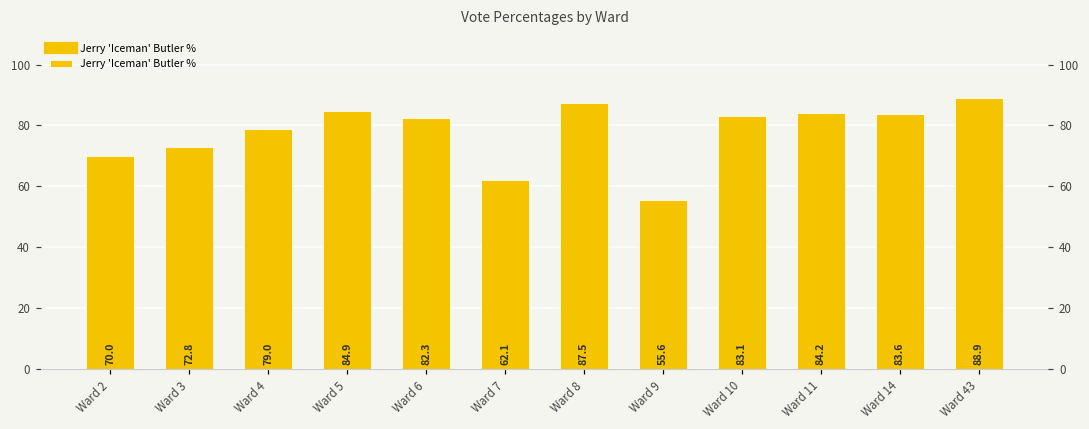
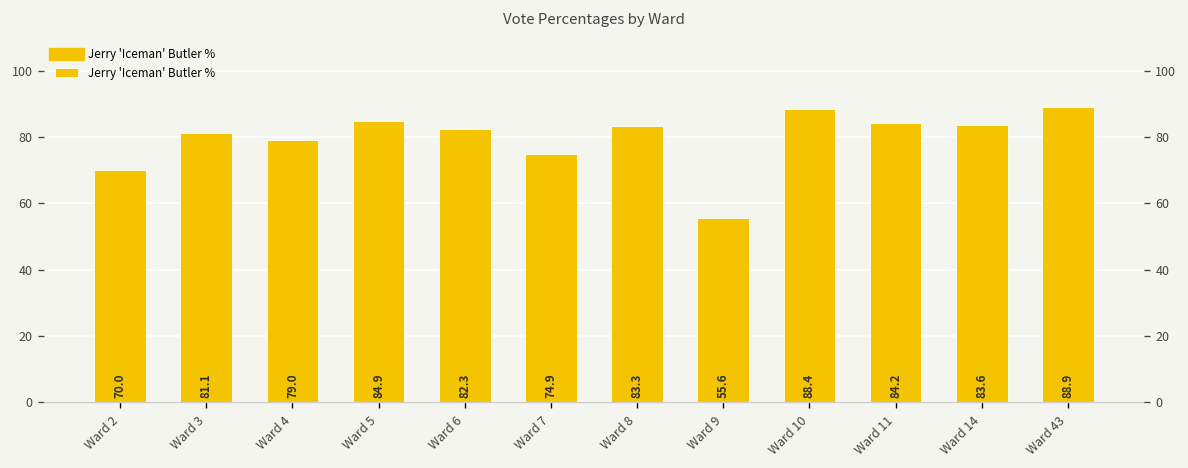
Ward 3: 72.8 -> 81.1
Ward 7: 62.1 -> 74.9
Ward 8: 87.5 -> 83.3
Ward 10: 83.1 -> 88.4
